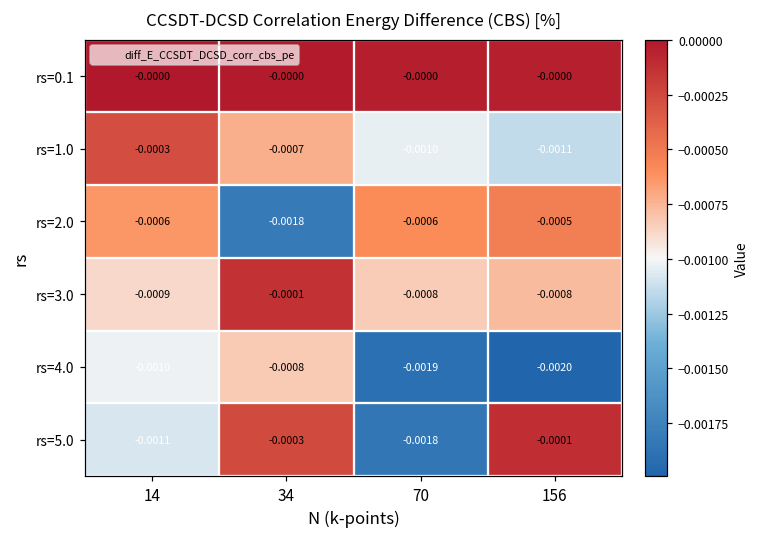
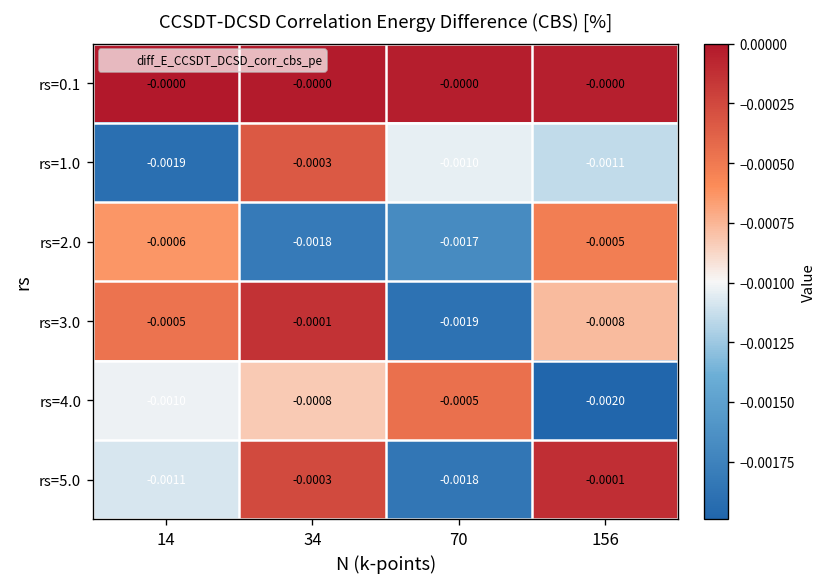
rs=1.0, 14: -0.0003 -> -0.0019
rs=1.0, 34: -0.0007 -> -0.0003
rs=2.0, 70: -0.0006 -> -0.0017
rs=3.0, 14: -0.0009 -> -0.0005
rs=3.0, 70: -0.0008 -> -0.0019
rs=4.0, 70: -0.0019 -> -0.0005
